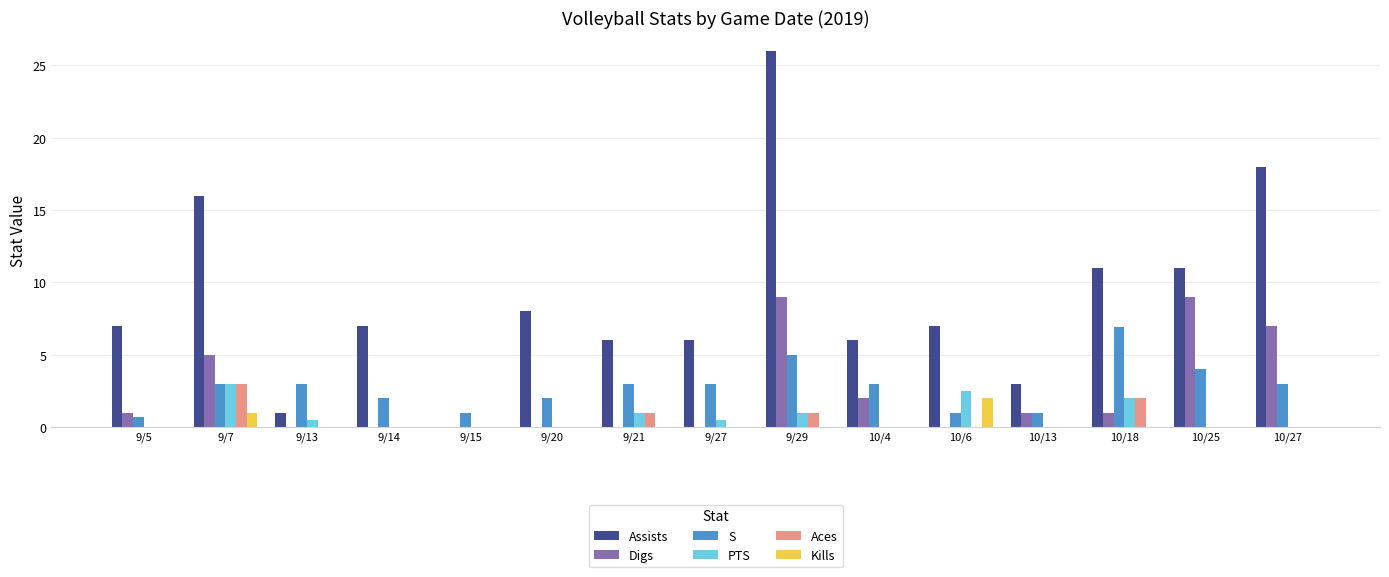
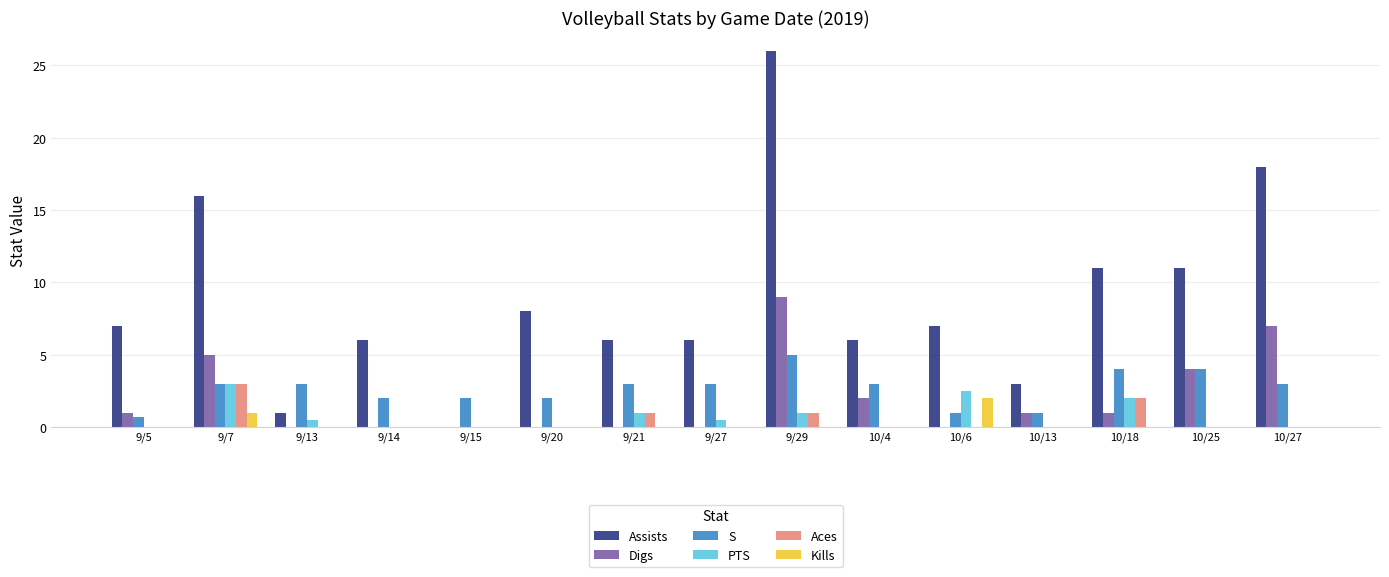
Assists, 9/14: 7 -> 6
S, 9/15: 1 -> 2
S, 10/18: 6.9 -> 4.0
Digs, 10/25: 9 -> 4
